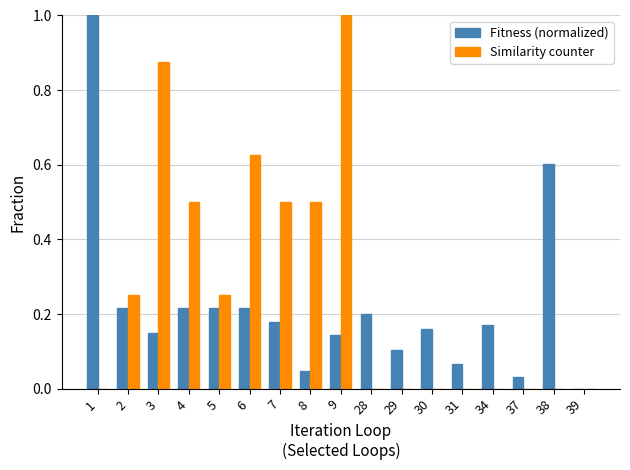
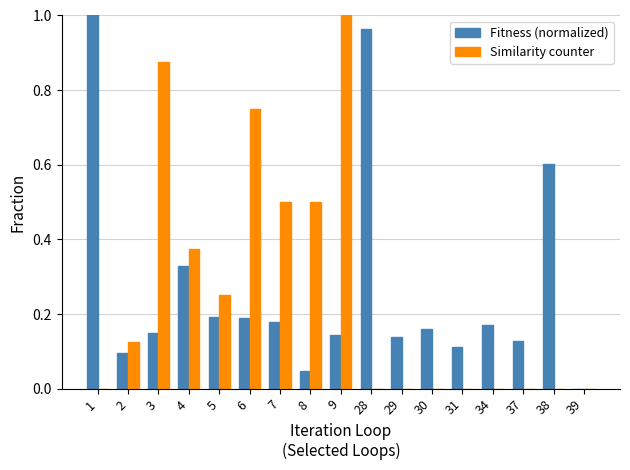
Fitness (normalized), 2: 0.22 -> 0.10
Similarity counter, 2: 0.25 -> 0.13
Fitness (normalized), 4: 0.22 -> 0.33
Similarity counter, 4: 0.50 -> 0.38
Fitness (normalized), 5: 0.22 -> 0.19
Fitness (normalized), 6: 0.22 -> 0.19
Similarity counter, 6: 0.63 -> 0.75
Fitness (normalized), 28: 0.20 -> 0.96
Fitness (normalized), 29: 0.10 -> 0.14
Fitness (normalized), 31: 0.07 -> 0.11
Fitness (normalized), 37: 0.03 -> 0.13
